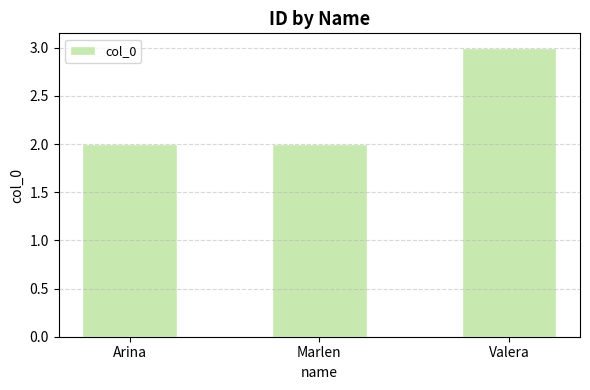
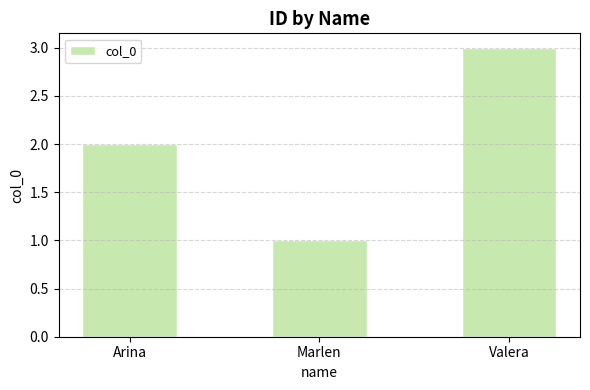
Marlen: 2 -> 1
